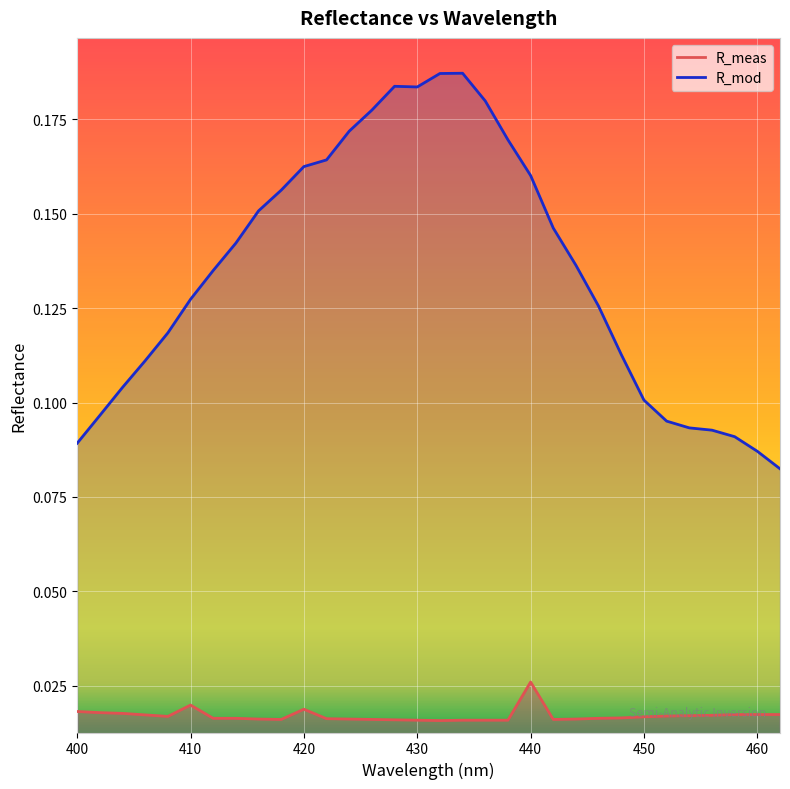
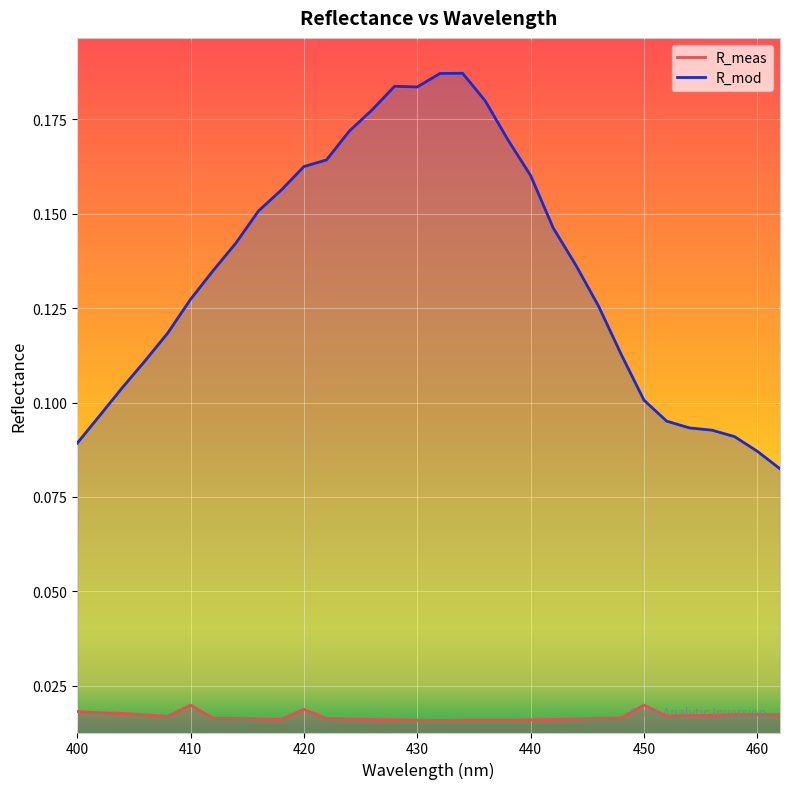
R_meas, 440: 0.026 -> 0.016
R_meas, 450: 0.017 -> 0.020
